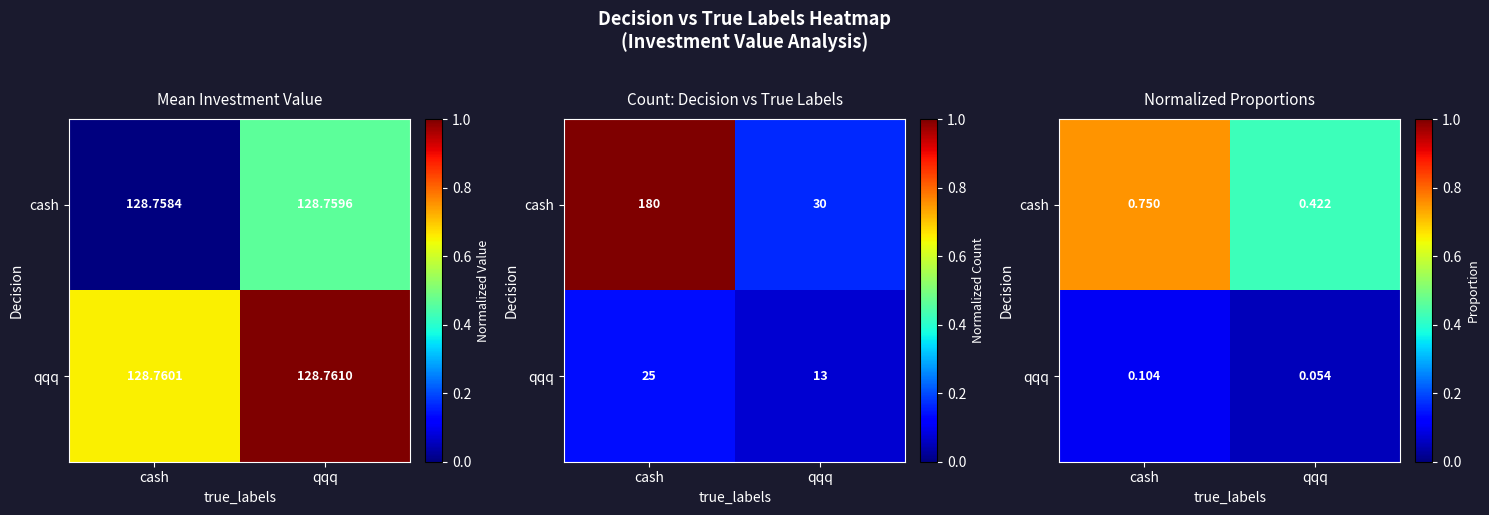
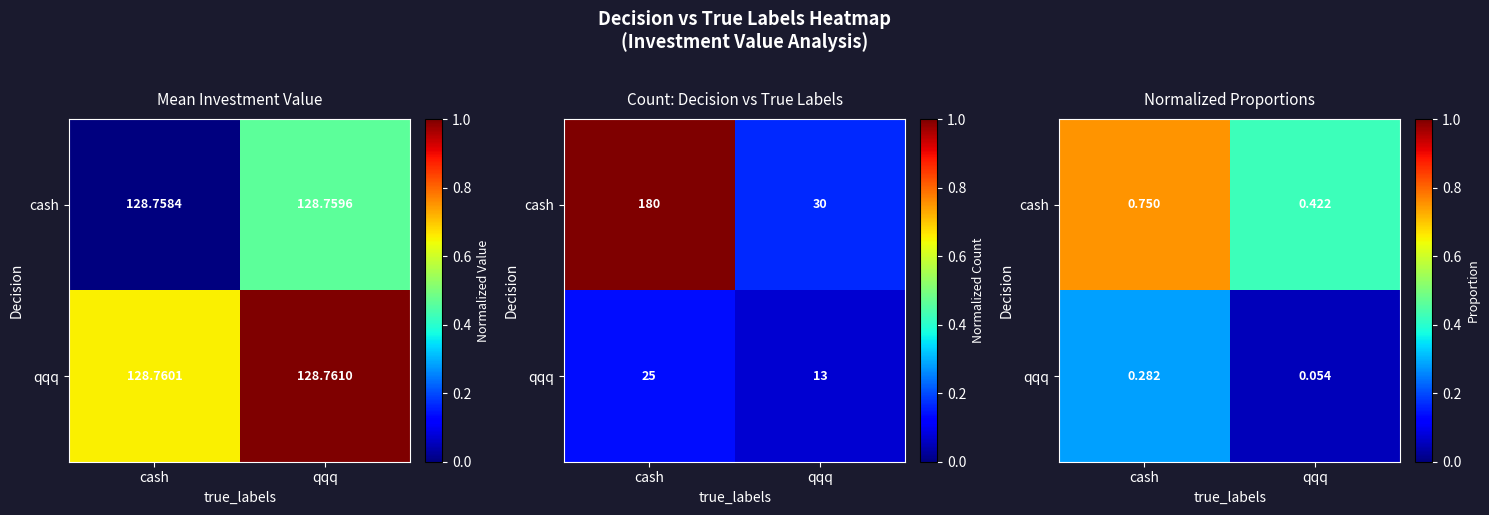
Normalized Proportions, qqq, cash: 0.104 -> 0.282
